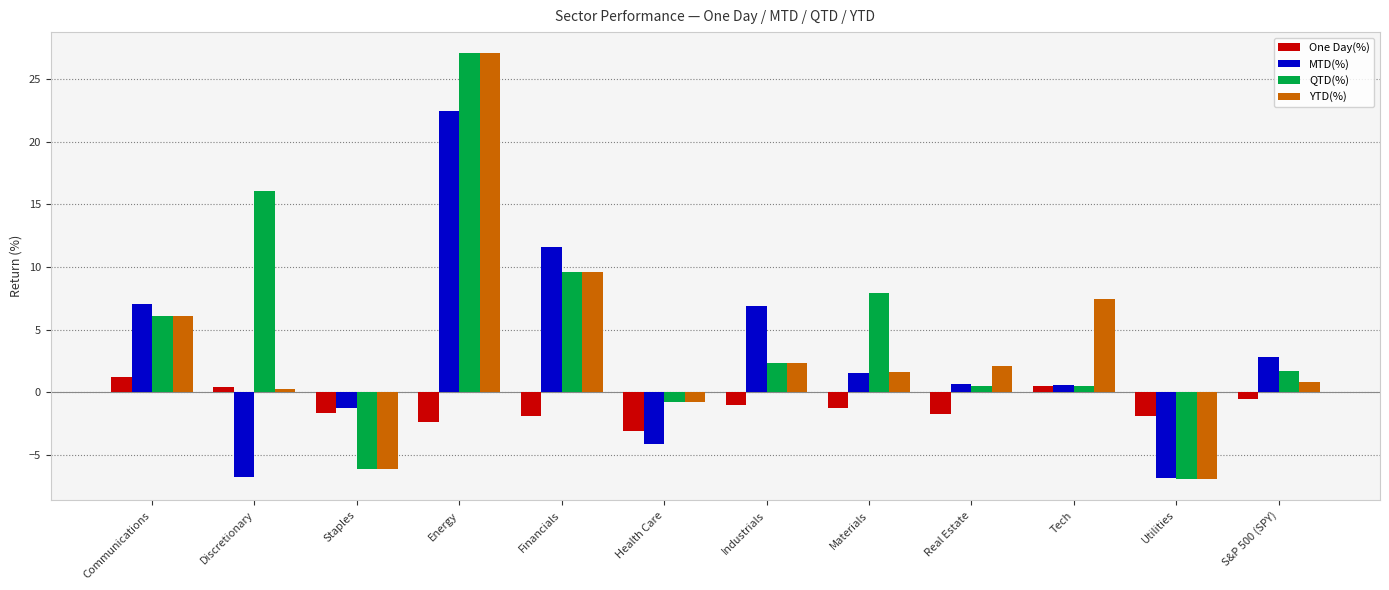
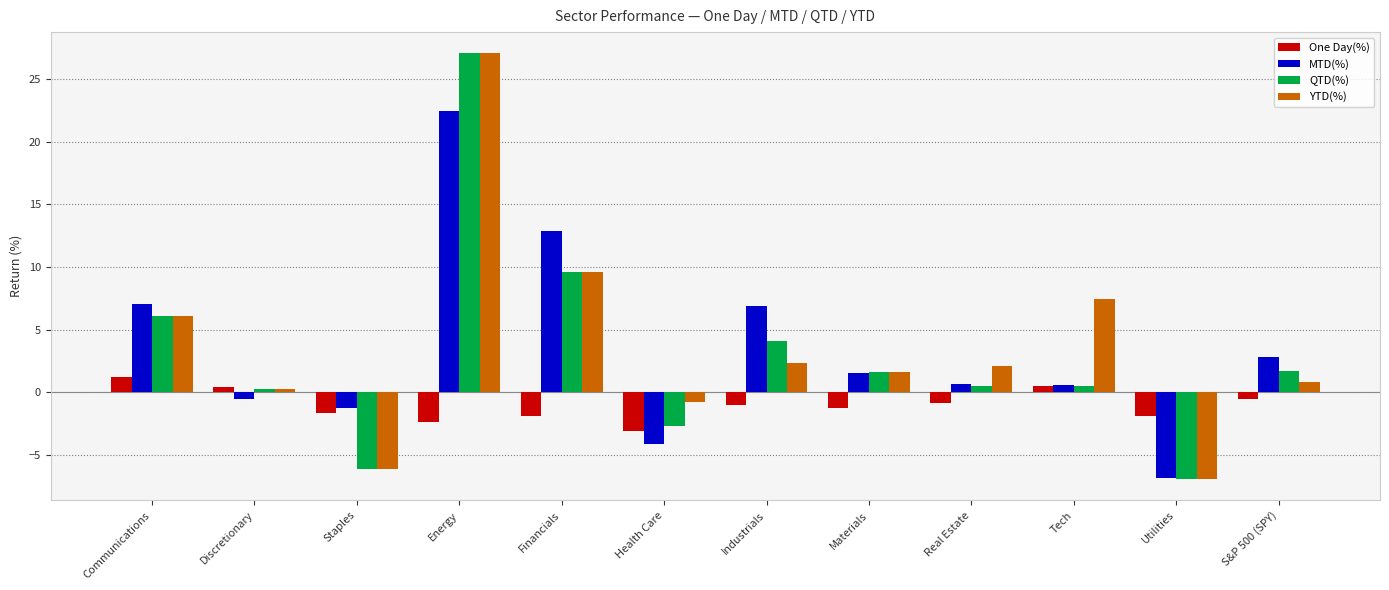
MTD(%), Discretionary: -6.8 -> -0.5
QTD(%), Discretionary: 16.1 -> 0.2
MTD(%), Financials: 11.6 -> 12.9
QTD(%), Health Care: -0.7 -> -2.7
QTD(%), Industrials: 2.3 -> 4.1
QTD(%), Materials: 8.0 -> 1.6
One Day(%), Real Estate: -1.7 -> -0.8
